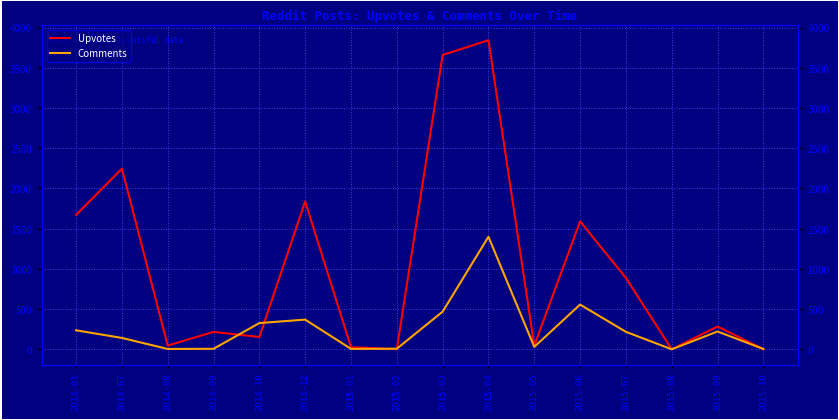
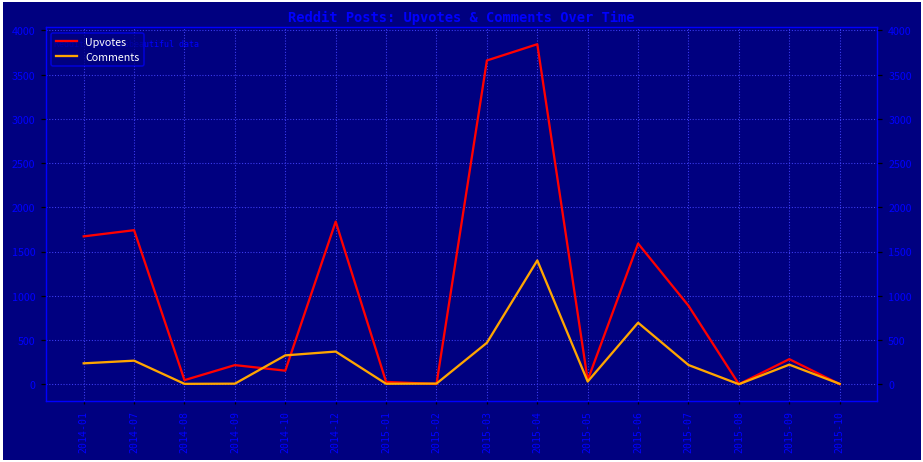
Upvotes, 2014-07: 2200 -> 1700
Comments, 2014-07: 100 -> 300
Comments, 2015-06: 600 -> 700
